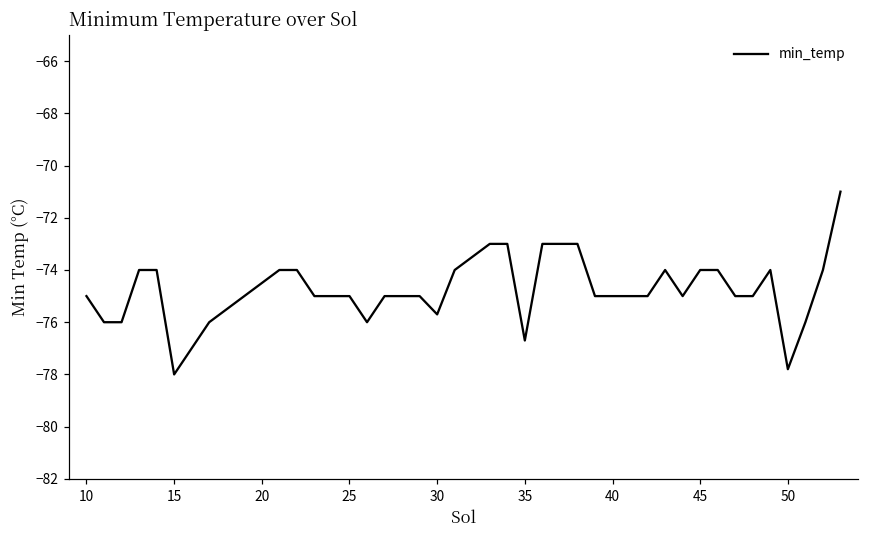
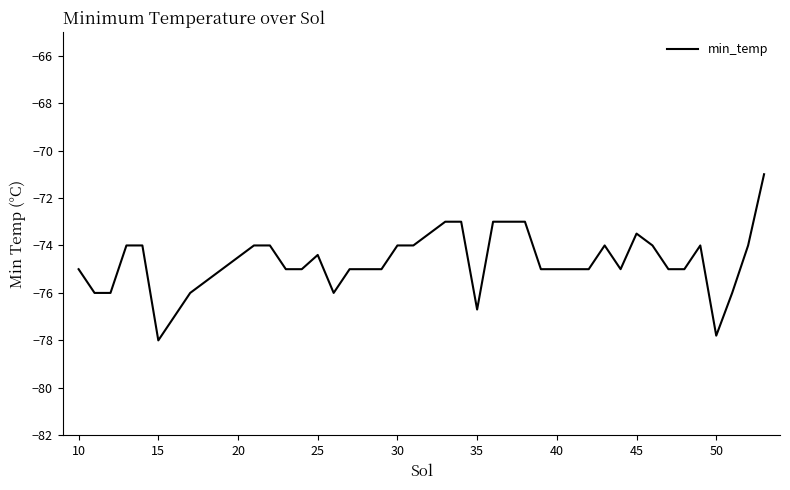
25: -75.0 -> -74.4
30: -75.7 -> -74.0
45: -74.0 -> -73.5
